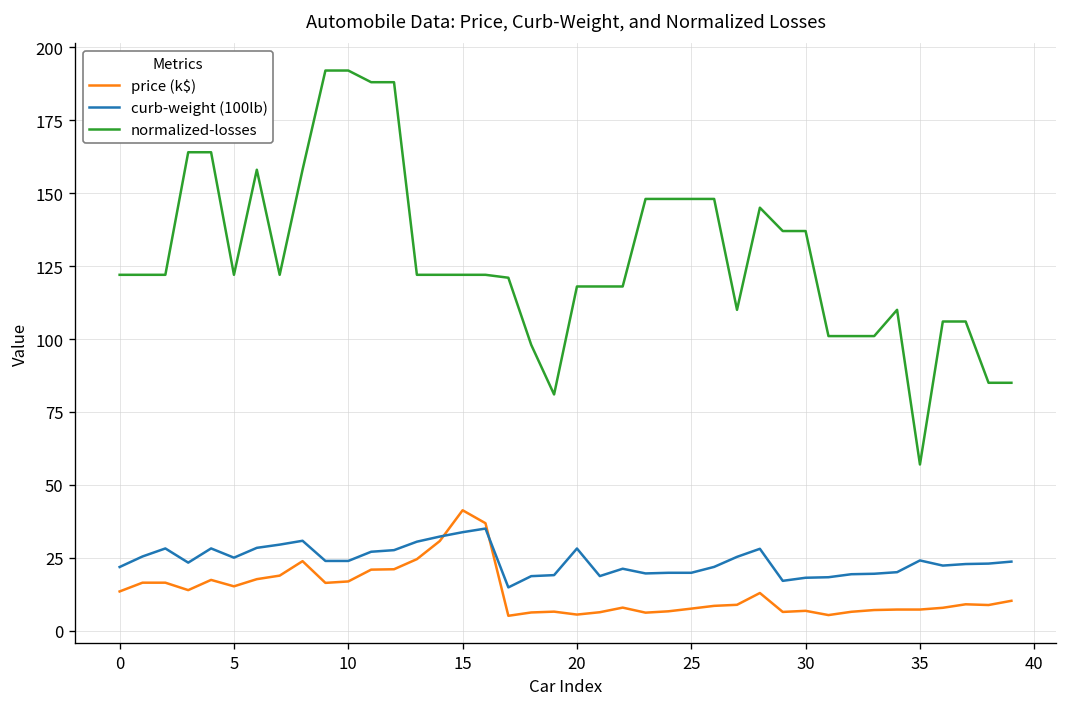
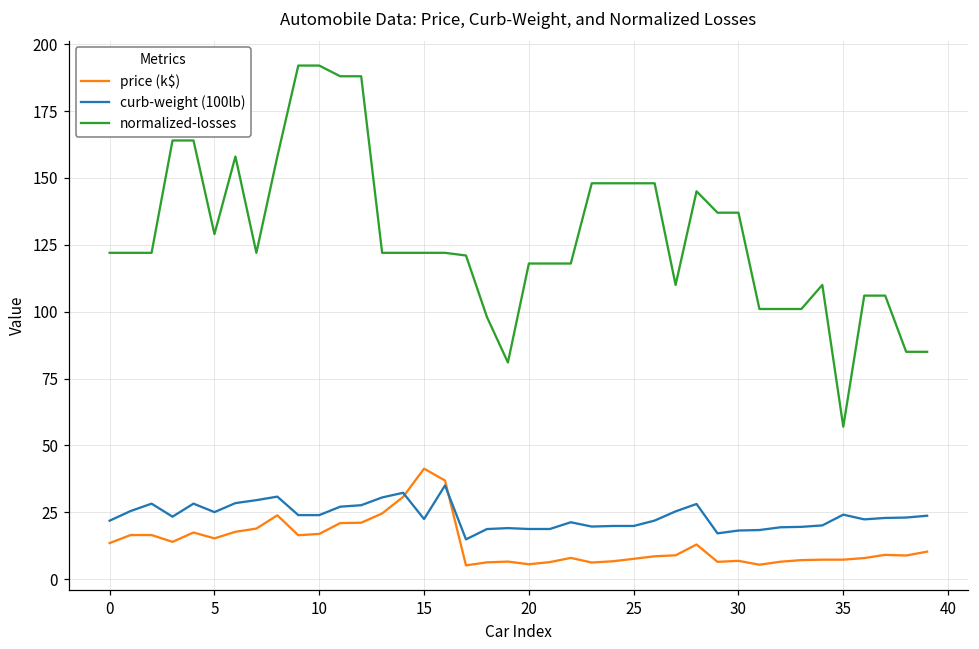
normalized-losses, 5: 122 -> 129
curb-weight (100lb), 15: 34 -> 22
curb-weight (100lb), 20: 28 -> 19
